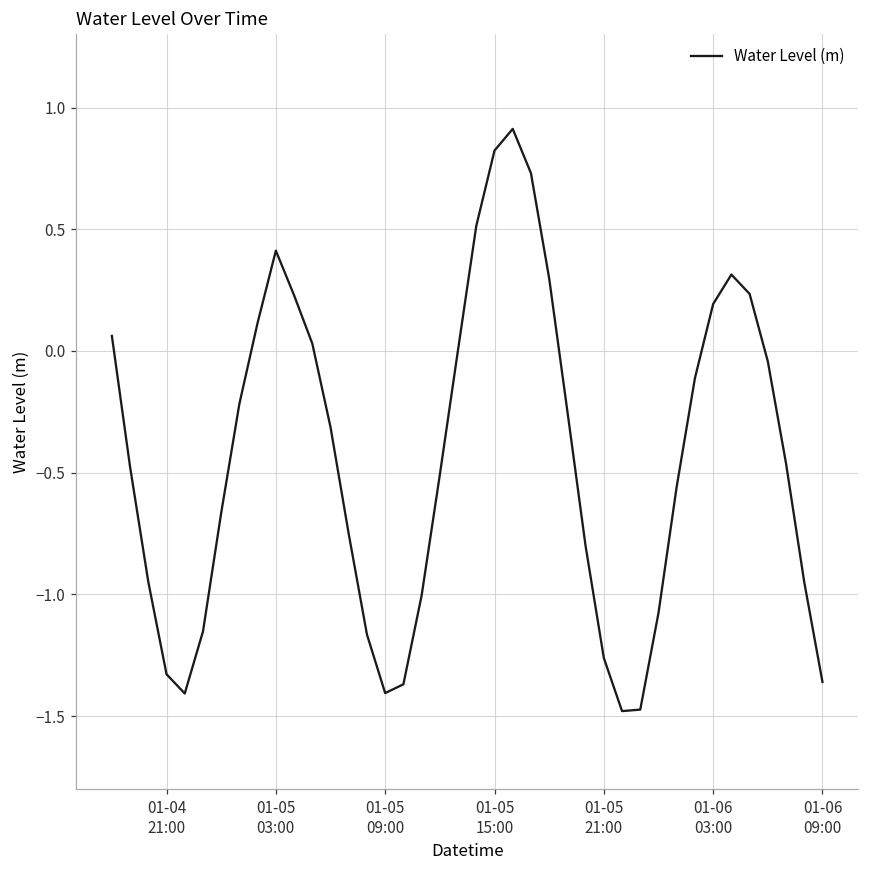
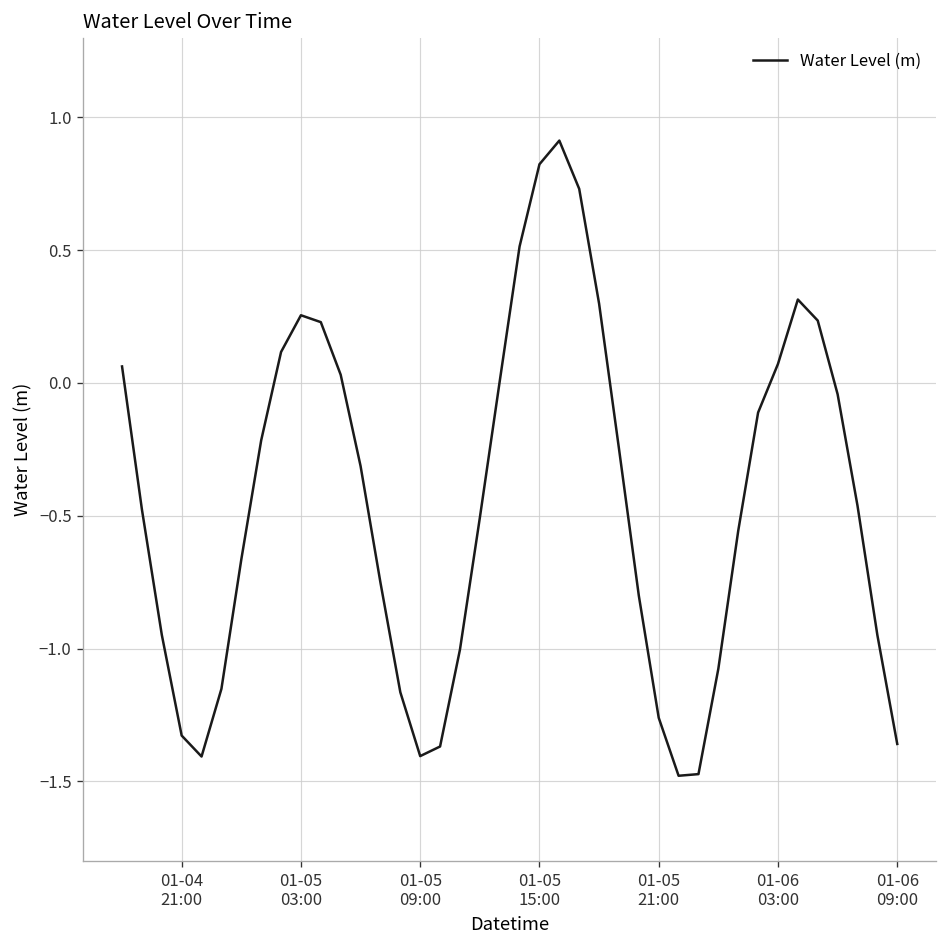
01-05 03:00: 0.41 -> 0.25
01-06 03:00: 0.19 -> 0.07
